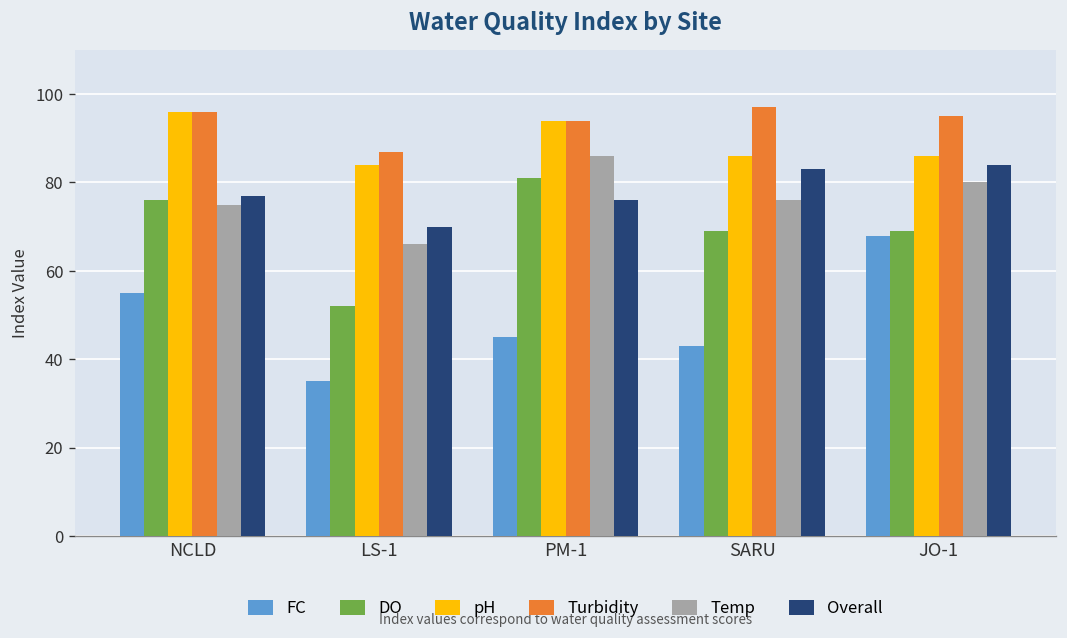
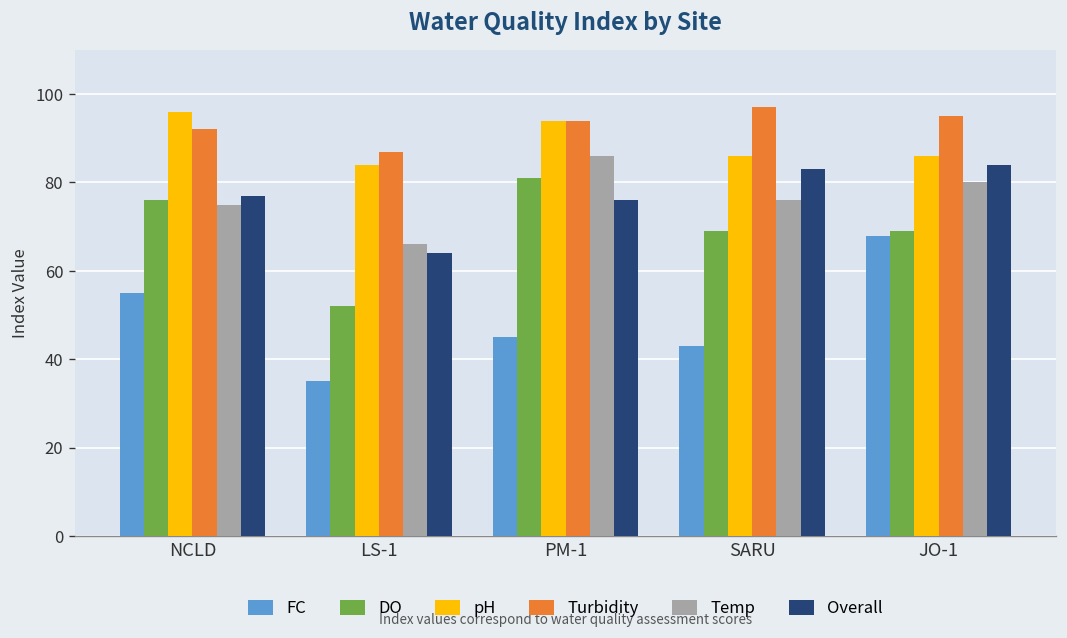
Turbidity, NCLD: 96 -> 92
Overall, LS-1: 70 -> 64
